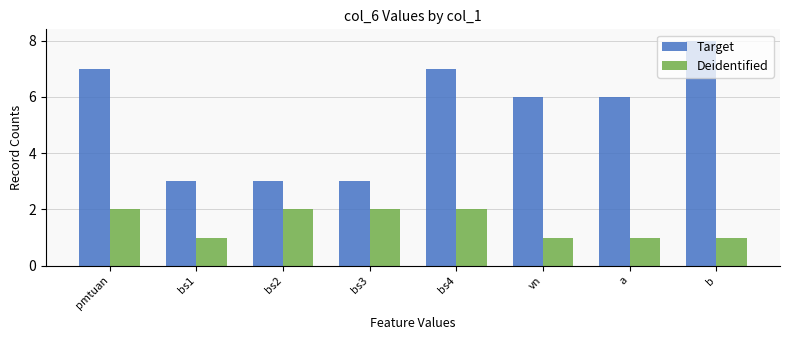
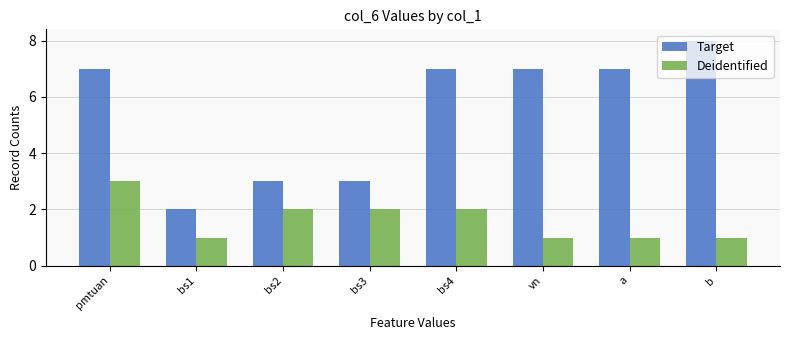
Deidentified, pmtuan: 2 -> 3
Target, bs1: 3 -> 2
Target, vn: 6 -> 7
Target, a: 6 -> 7
